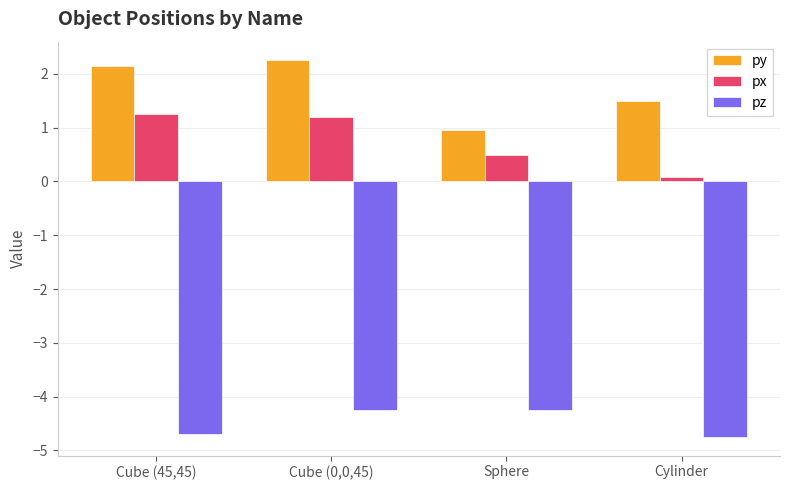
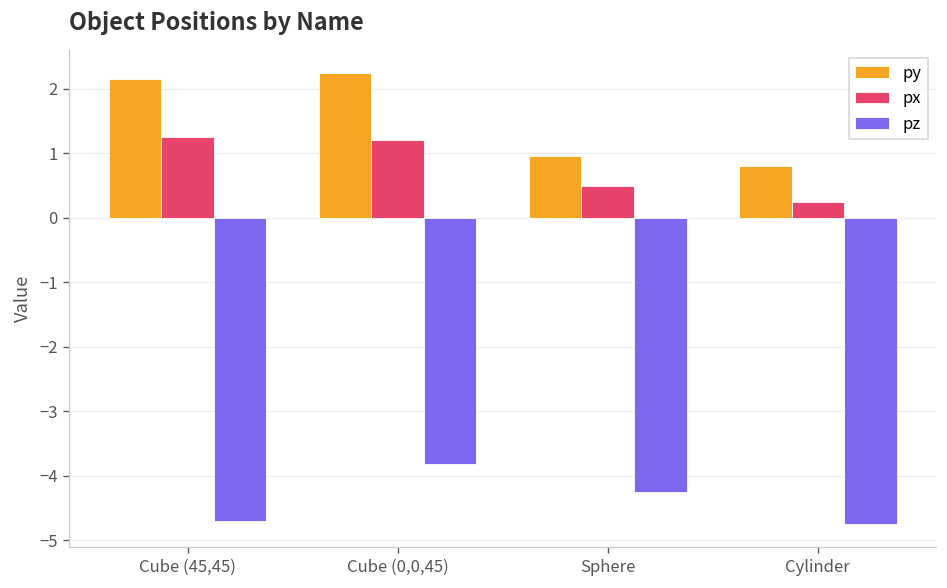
pz, Cube (0,0,45): -4.3 -> -3.8
py, Cylinder: 1.5 -> 0.8
px, Cylinder: 0.1 -> 0.3
